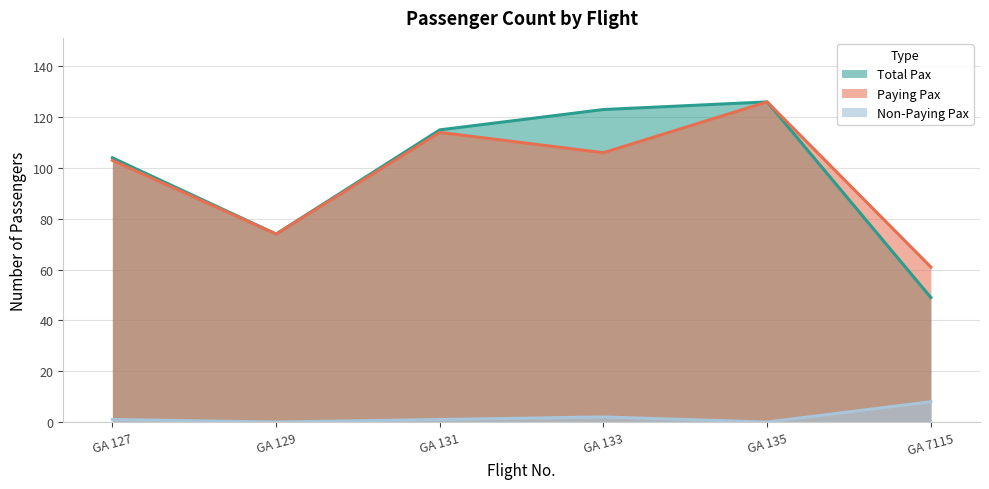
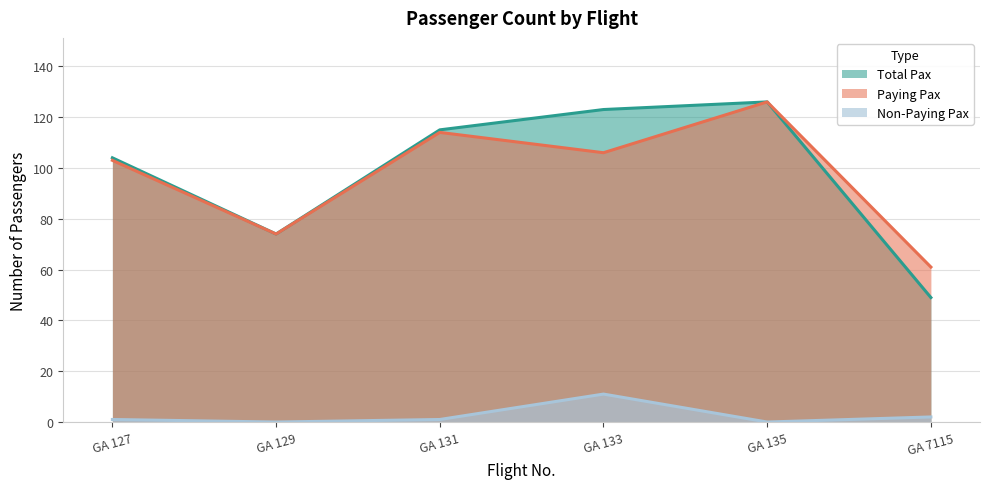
Non-Paying Pax, GA 133: 2 -> 11
Non-Paying Pax, GA 7115: 8 -> 2
